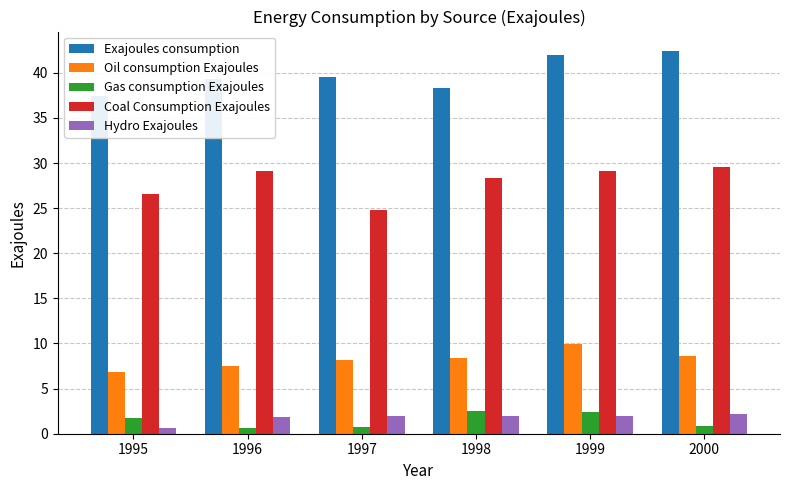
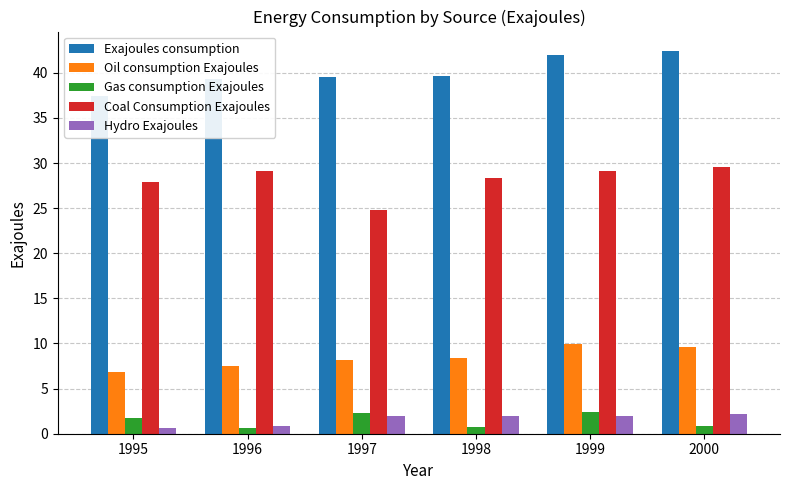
Coal Consumption Exajoules, 1995: 27 -> 28
Hydro Exajoules, 1996: 2 -> 1
Gas consumption Exajoules, 1997: 1 -> 2
Exajoules consumption, 1998: 38 -> 40
Gas consumption Exajoules, 1998: 3 -> 1
Oil consumption Exajoules, 2000: 9 -> 10
